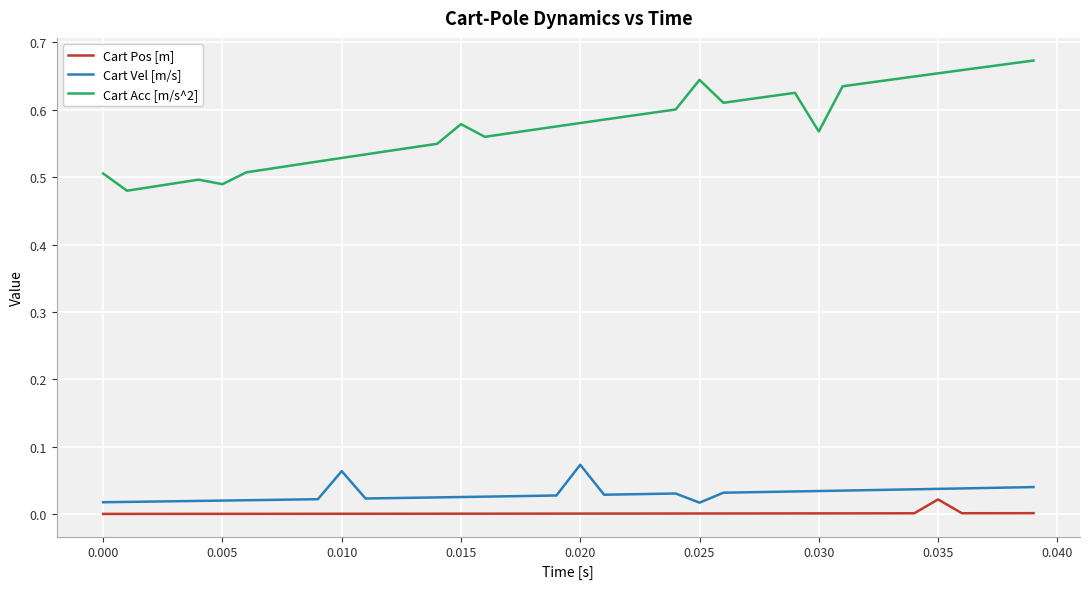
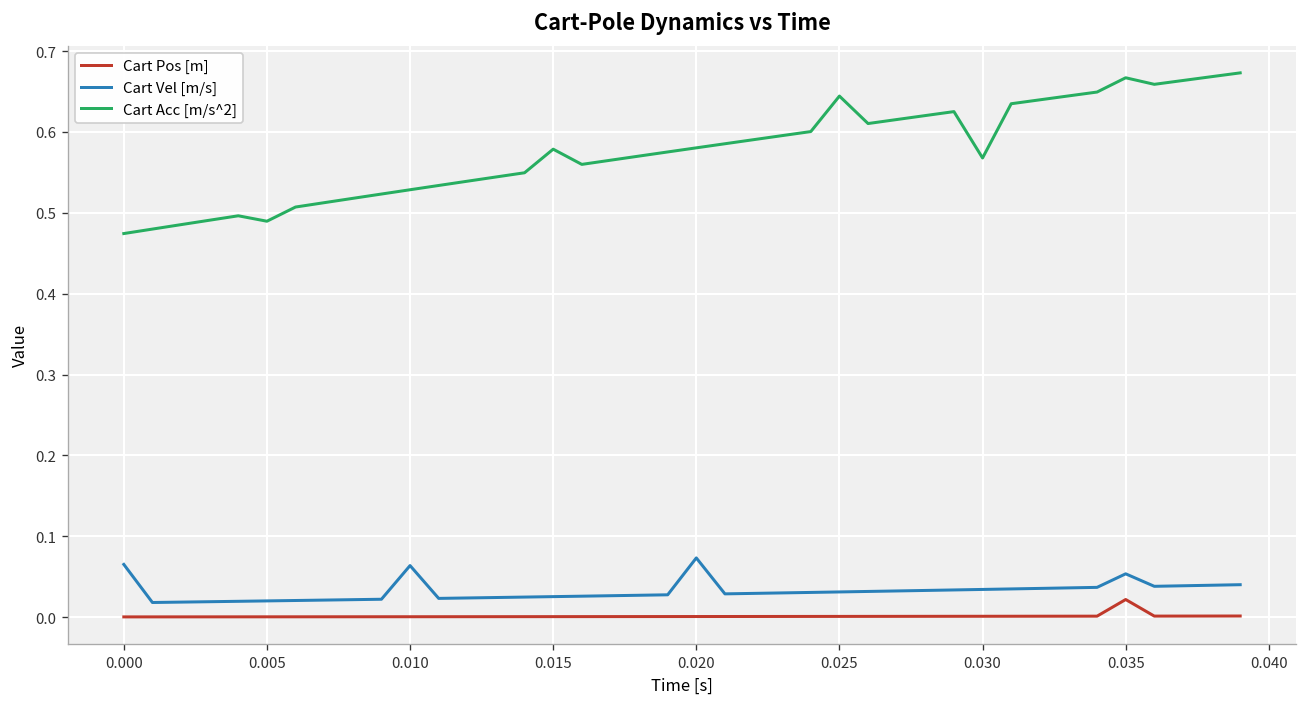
Cart Vel [m/s], 0.000: 0.02 -> 0.07
Cart Acc [m/s^2], 0.000: 0.51 -> 0.47
Cart Vel [m/s], 0.025: 0.02 -> 0.03
Cart Vel [m/s], 0.035: 0.04 -> 0.05
Cart Acc [m/s^2], 0.035: 0.65 -> 0.67
